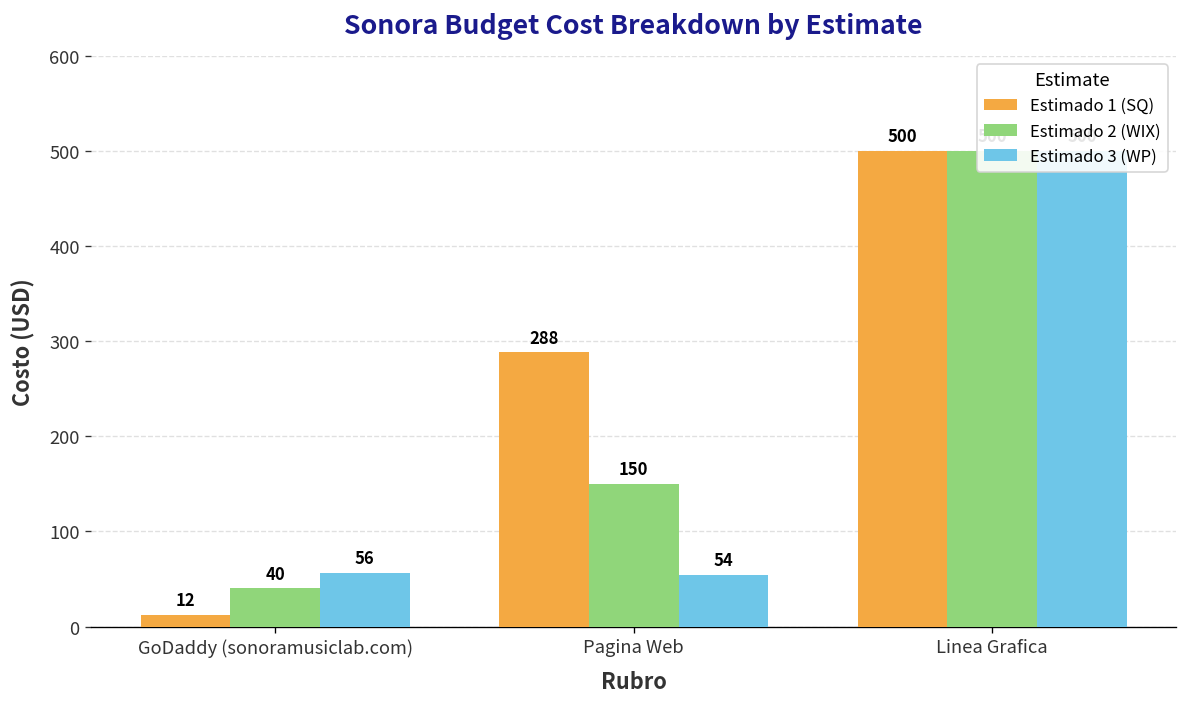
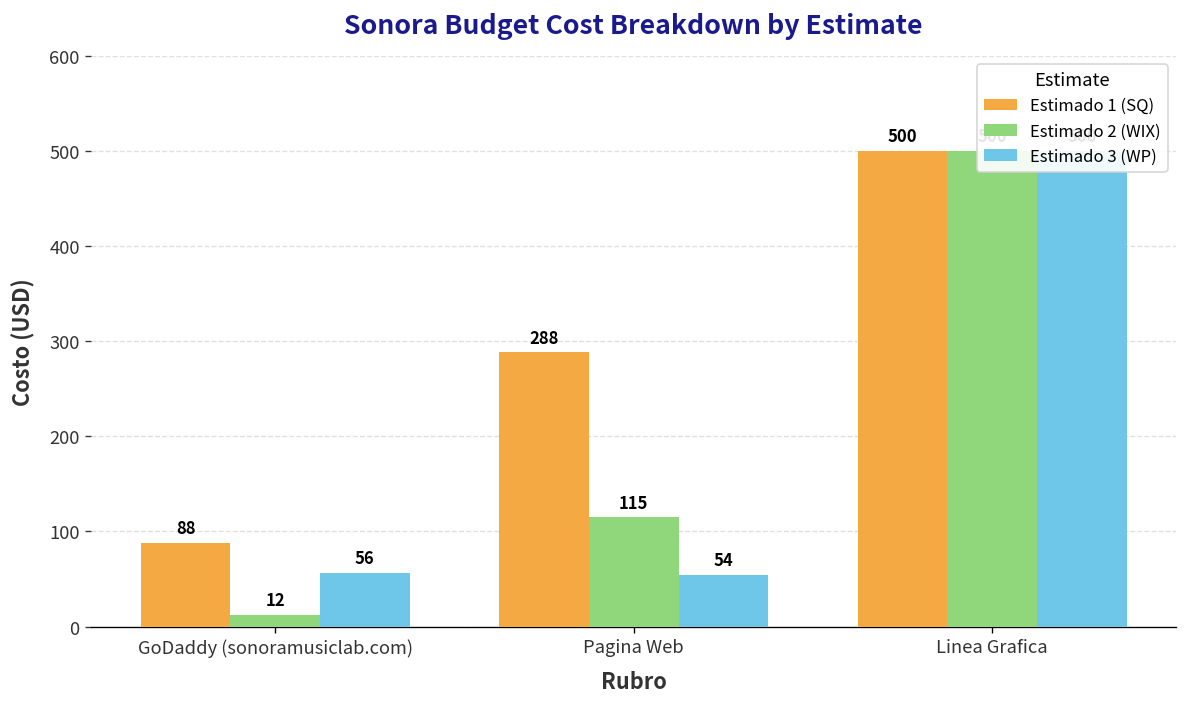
Estimado 1 (SQ), GoDaddy (sonoramusiclab.com): 12 -> 88
Estimado 2 (WIX), GoDaddy (sonoramusiclab.com): 40 -> 12
Estimado 2 (WIX), Pagina Web: 150 -> 115
